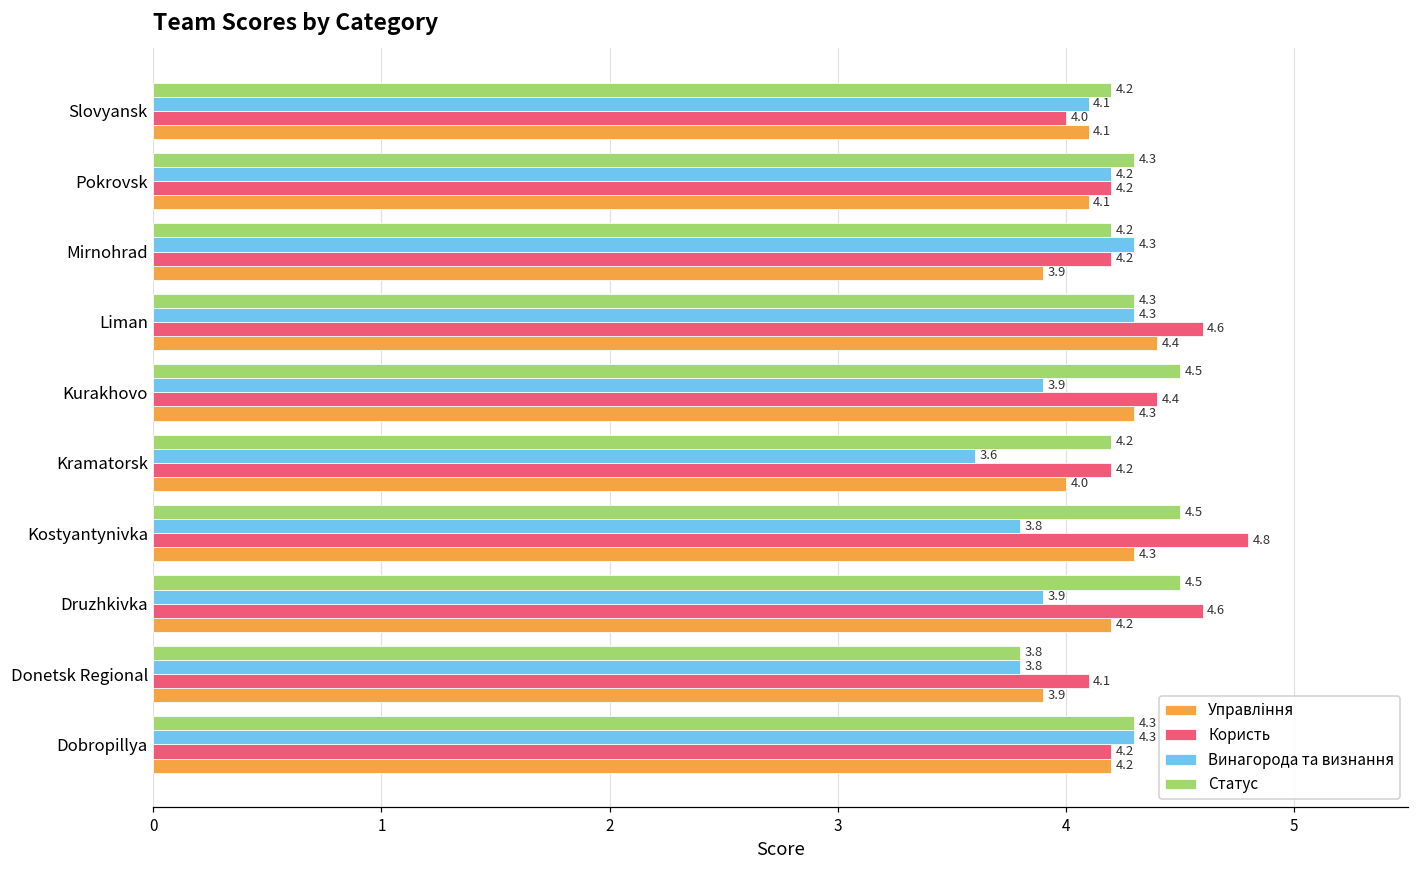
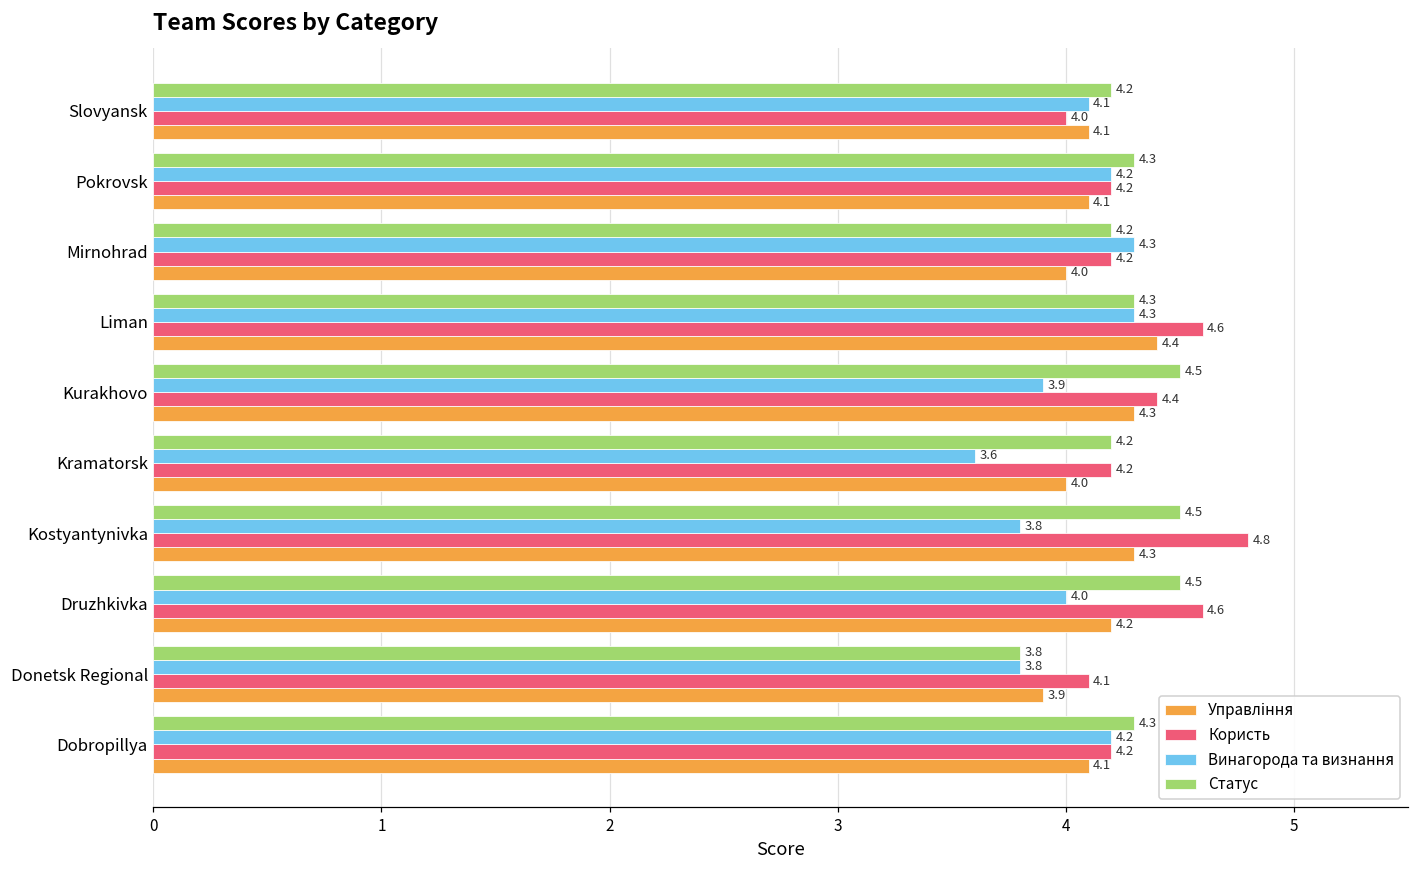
Управління, Mirnohrad: 3.9 -> 4.0
Винагорода та визнання, Druzhkivka: 3.9 -> 4.0
Винагорода та визнання, Dobropillya: 4.3 -> 4.2
Управління, Dobropillya: 4.2 -> 4.1
